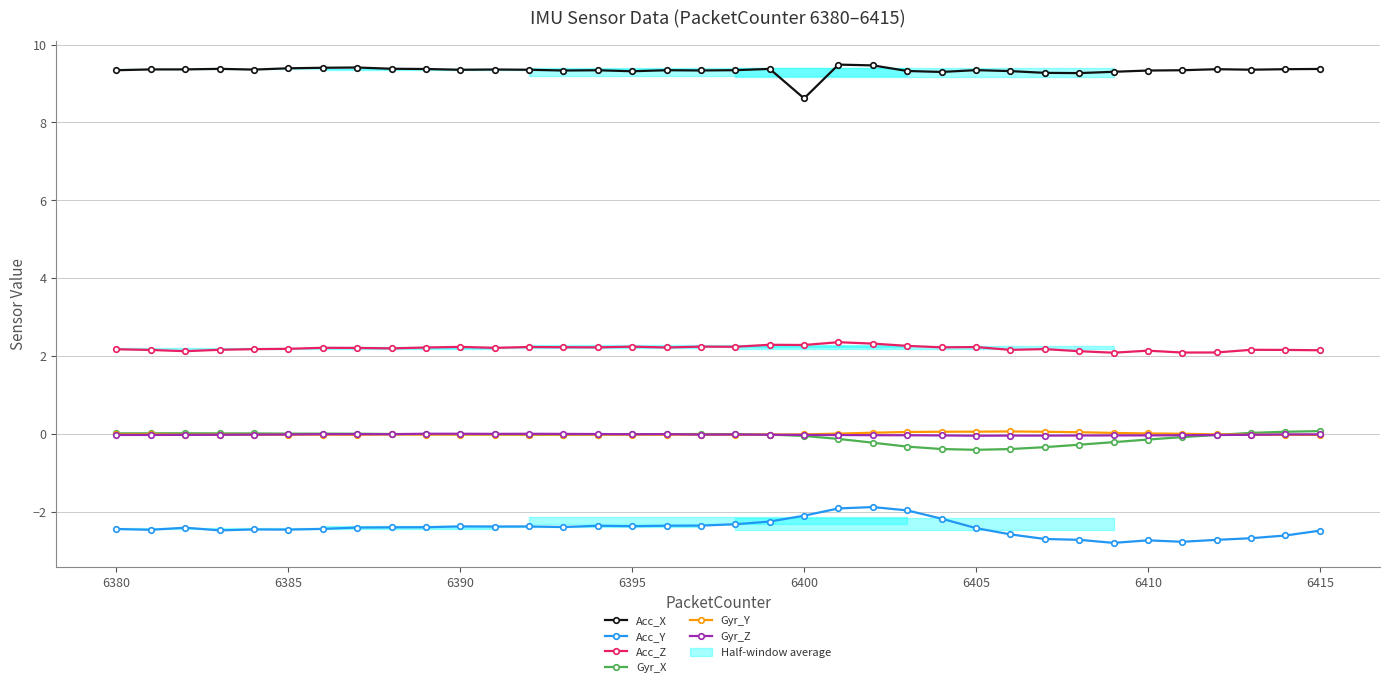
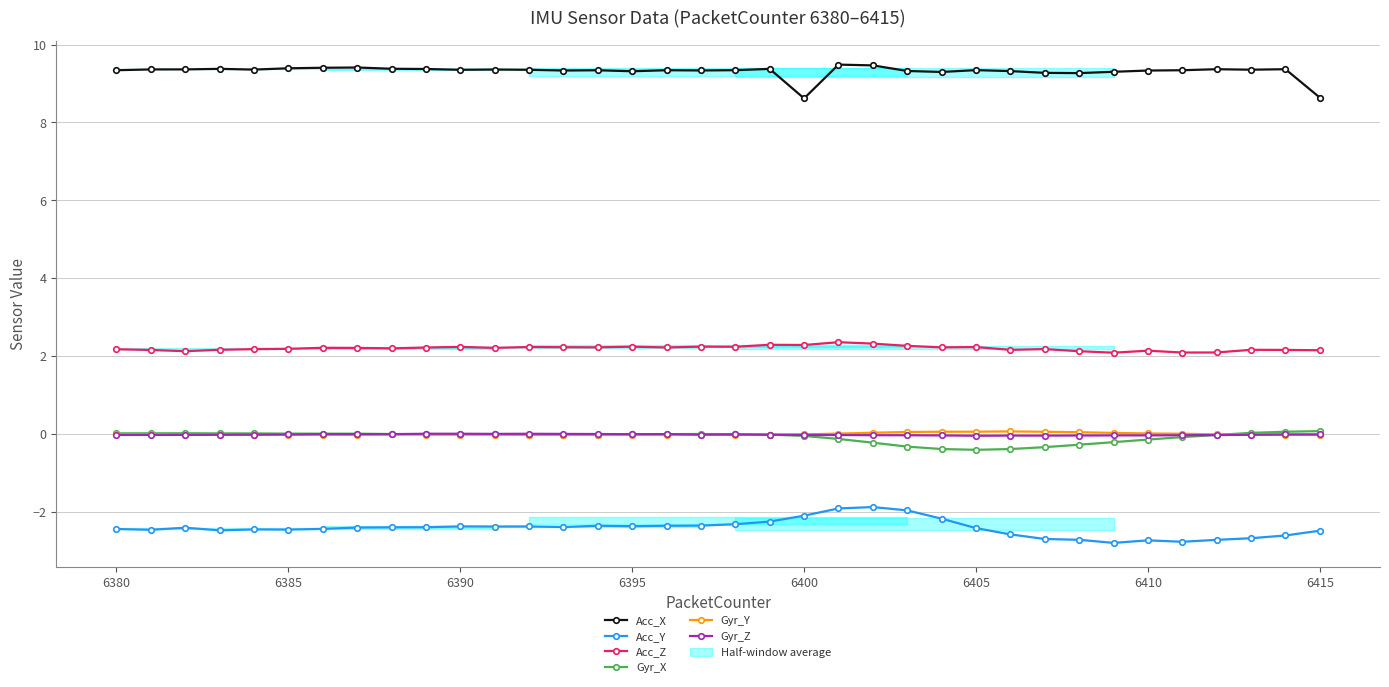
Acc_X, 6415: 9.4 -> 8.6
